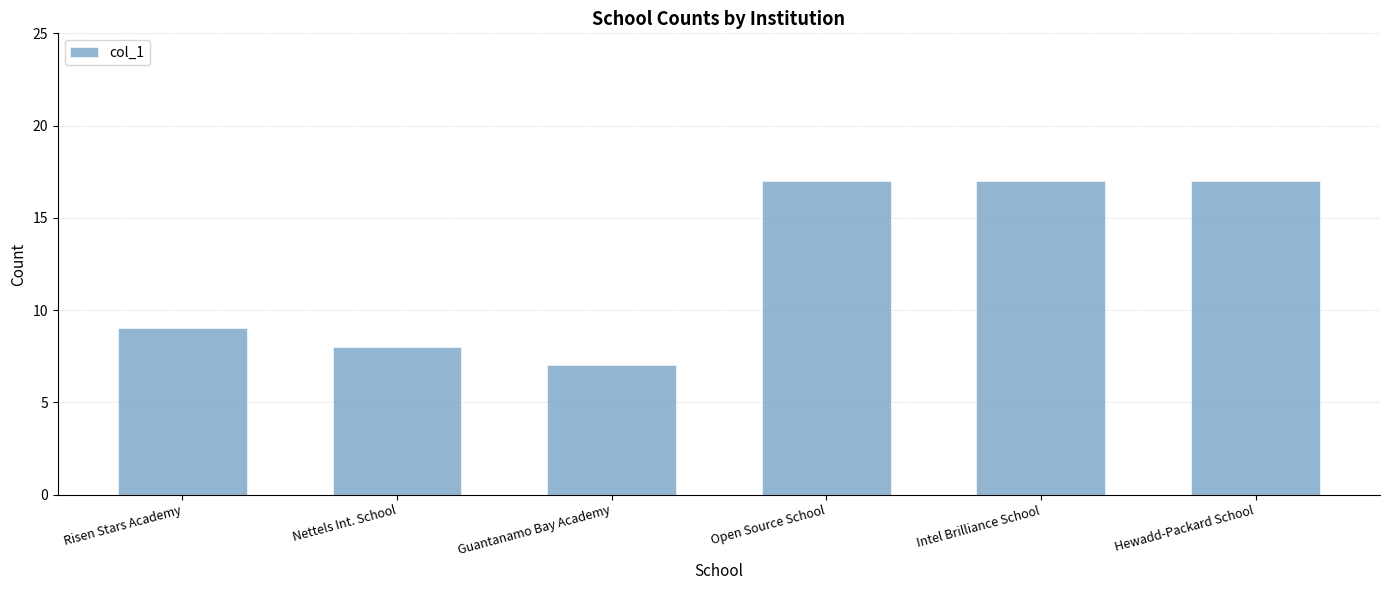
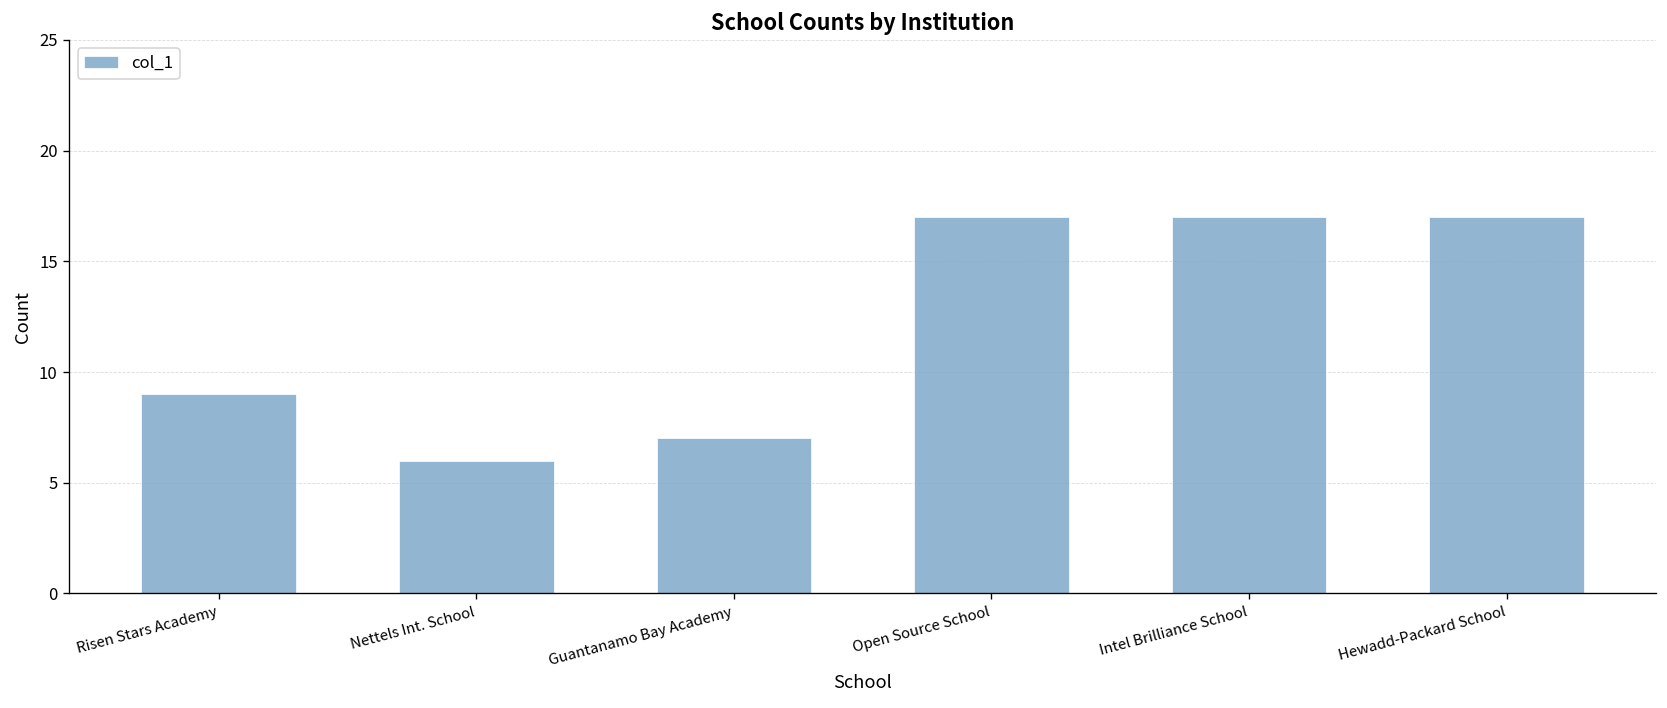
Nettels Int. School: 8 -> 6
